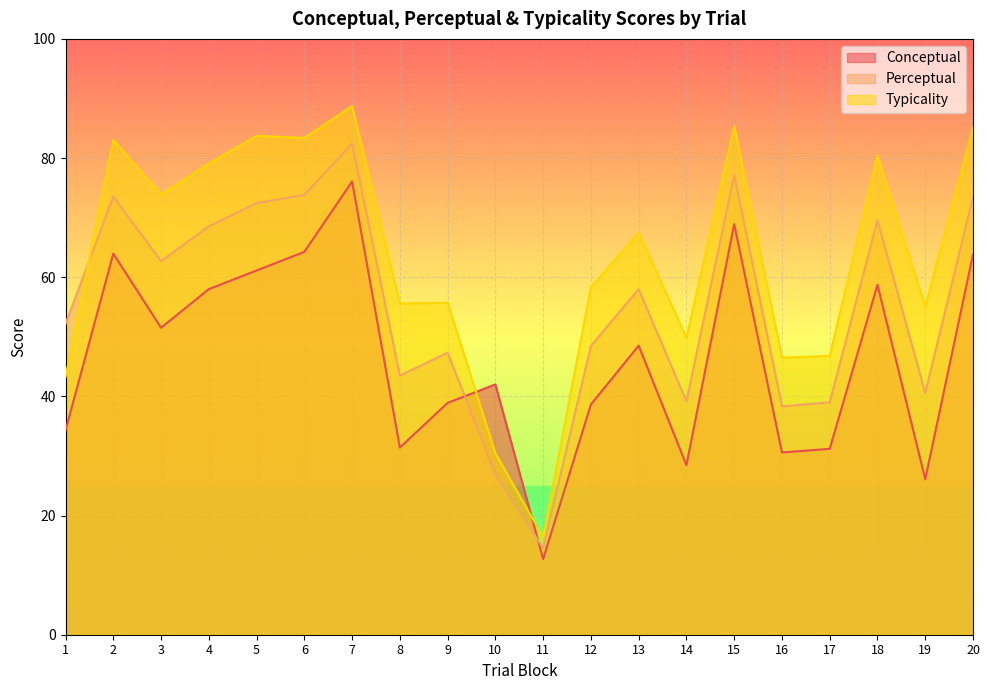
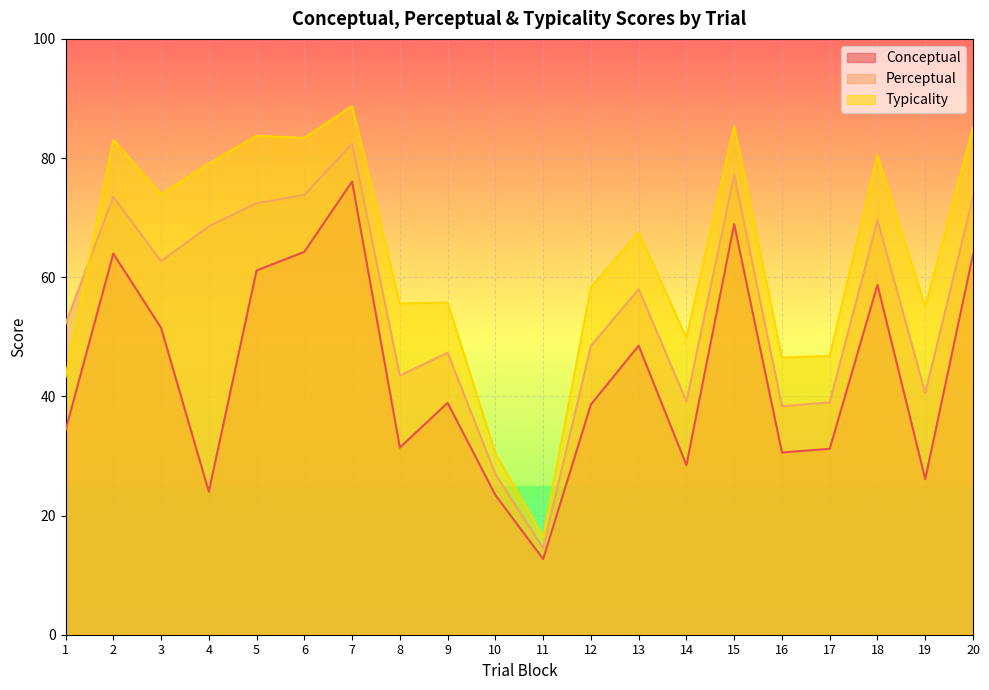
Conceptual, 4: 58 -> 24
Conceptual, 10: 42 -> 23
